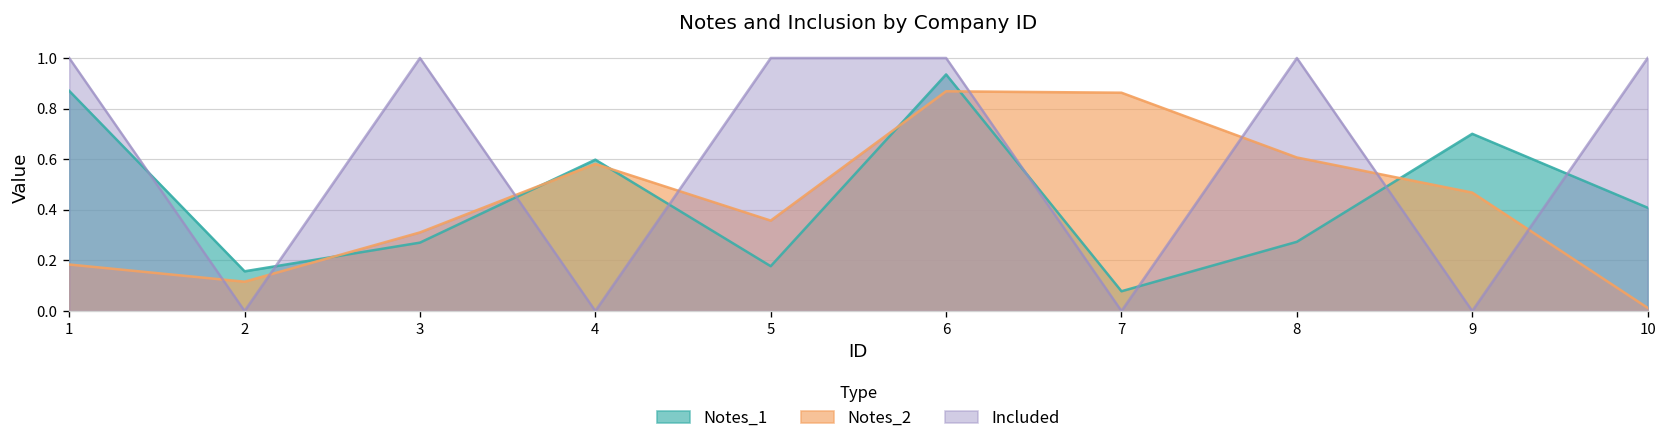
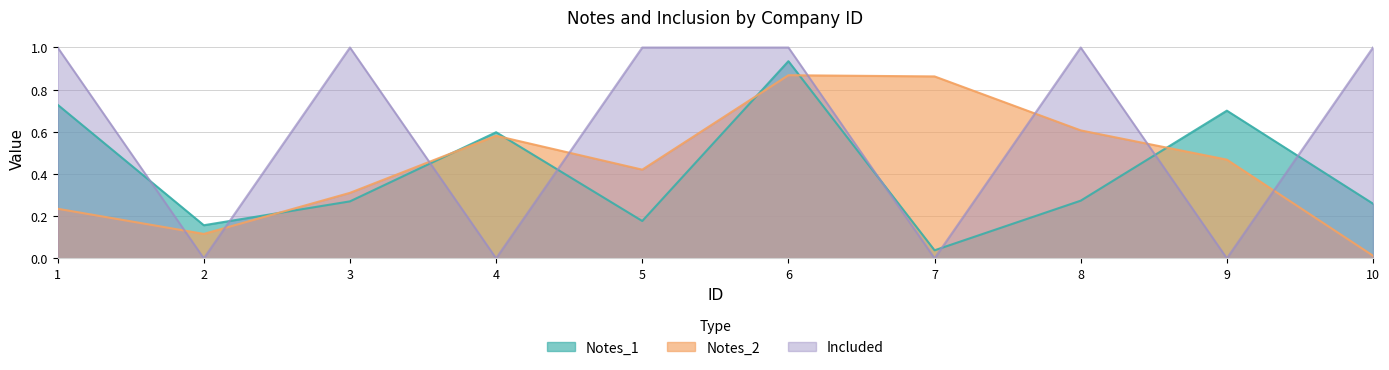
Notes_1, 1: 0.87 -> 0.73
Notes_2, 1: 0.18 -> 0.24
Notes_2, 5: 0.36 -> 0.42
Notes_1, 7: 0.08 -> 0.04
Notes_1, 10: 0.41 -> 0.26
